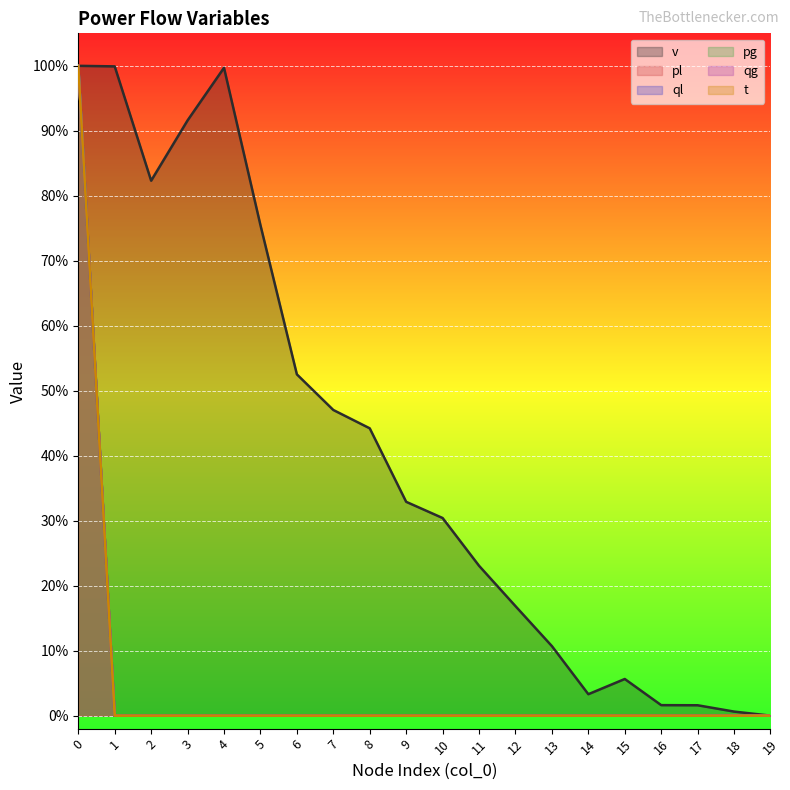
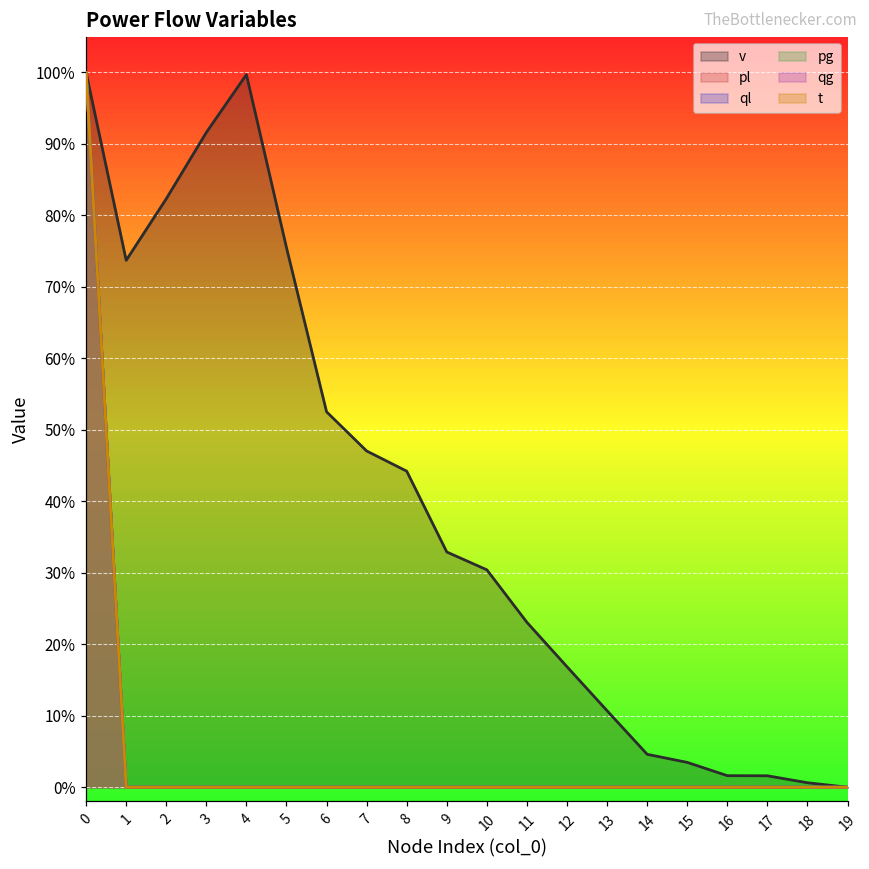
v, 1: 100% -> 74%
v, 14: 3% -> 5%
v, 15: 6% -> 3%
